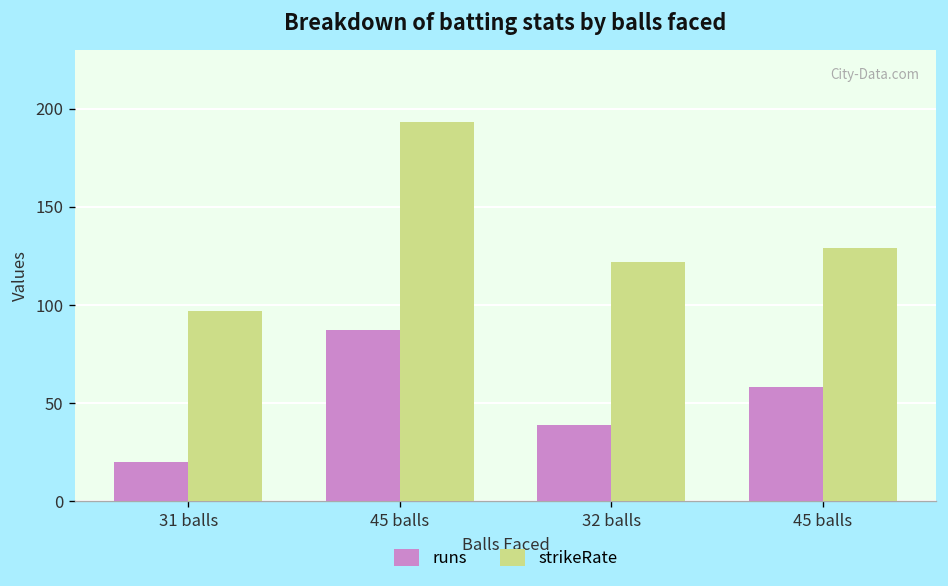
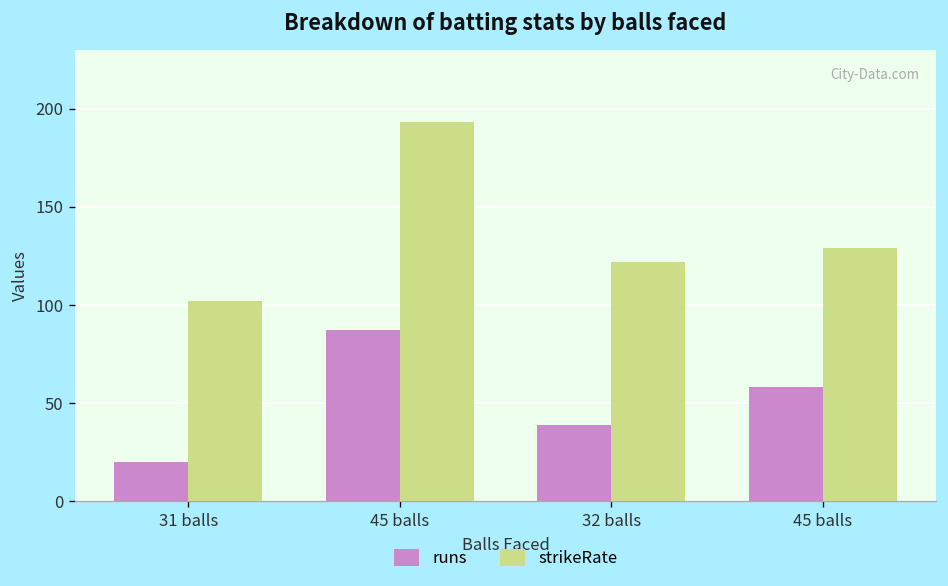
strikeRate, 31 balls: 97 -> 102
